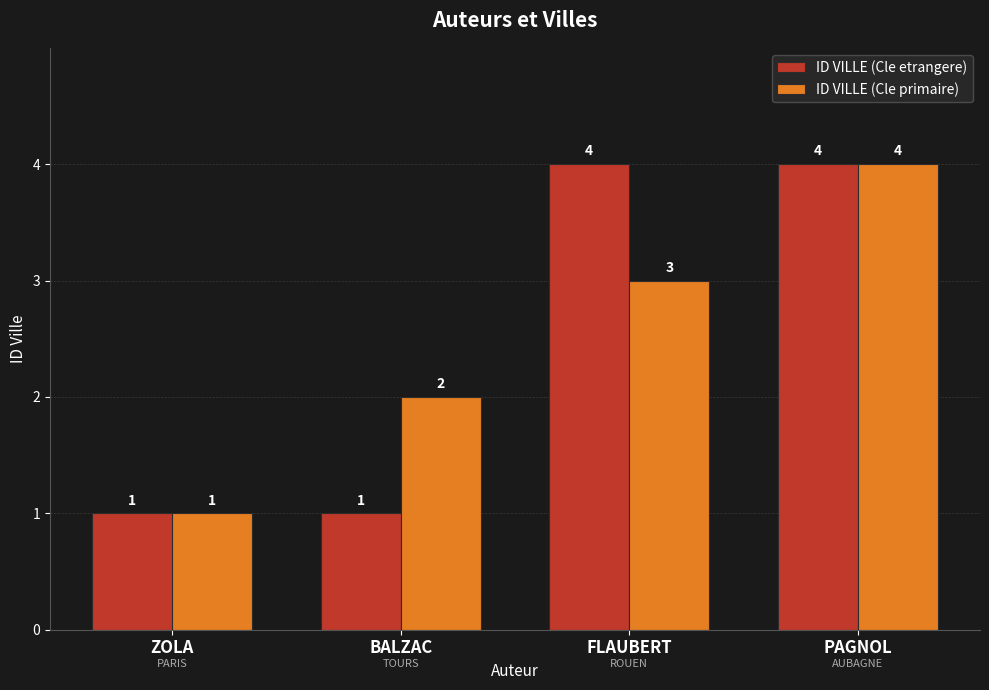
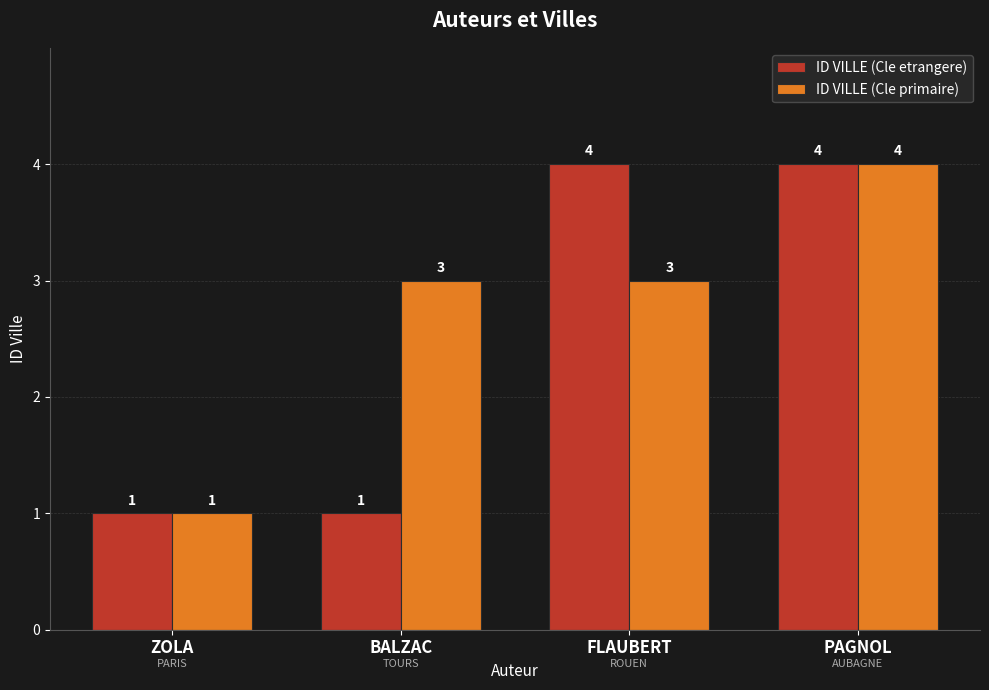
ID VILLE (Cle primaire), BALZAC: 2 -> 3
